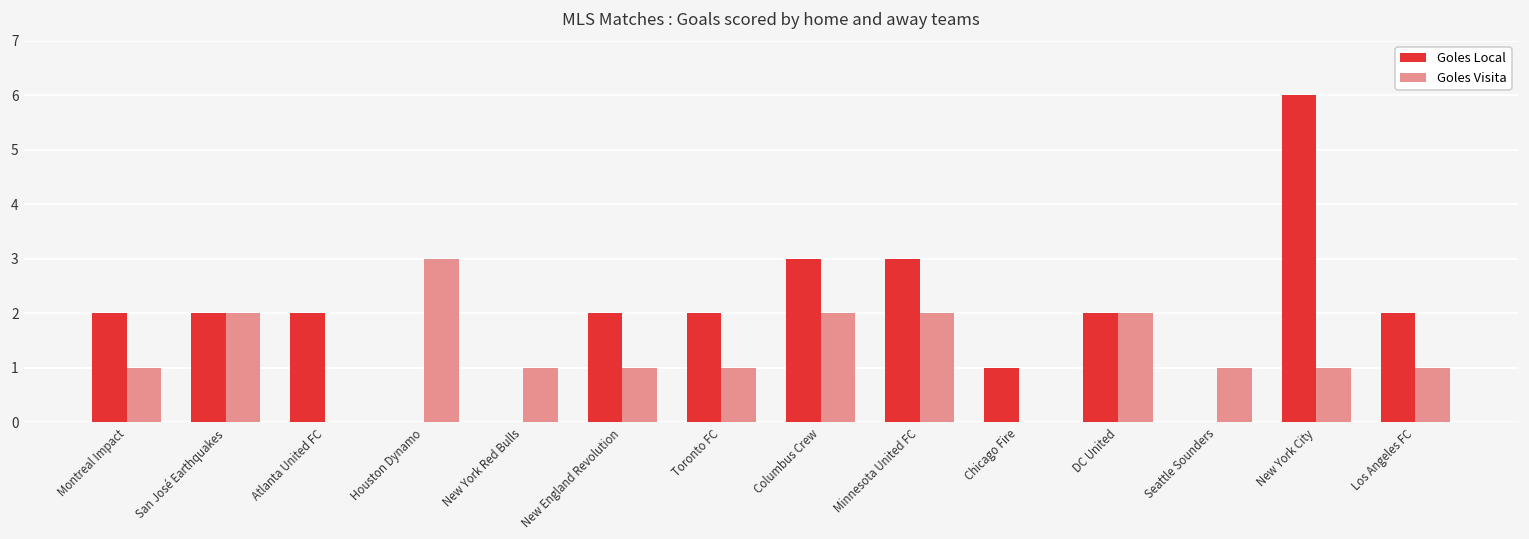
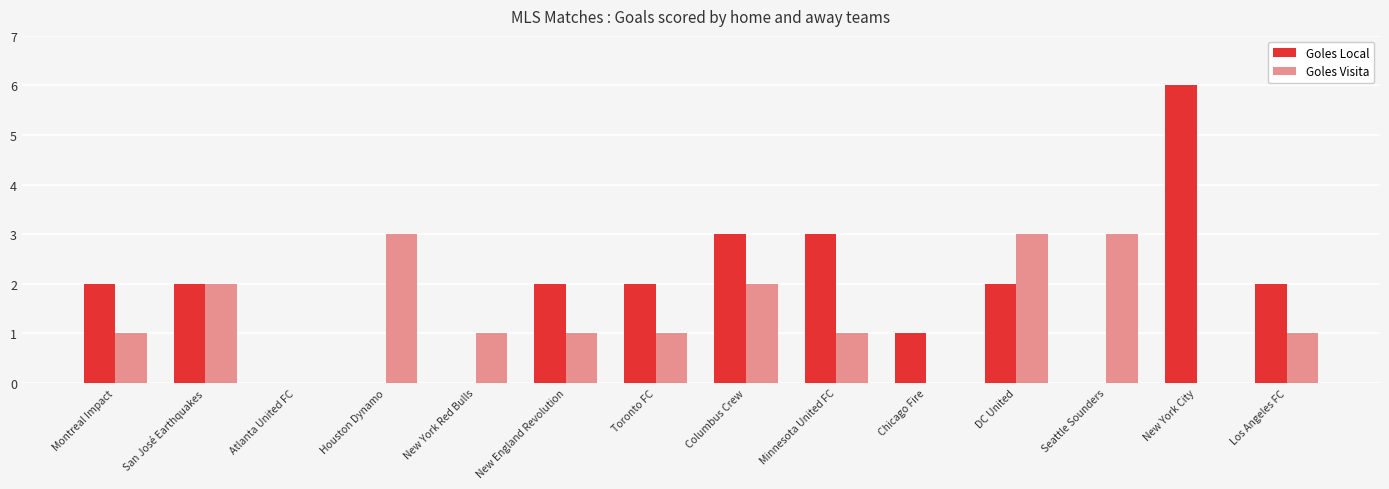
Goles Local, Atlanta United FC: 2 -> 0
Goles Visita, Minnesota United FC: 2 -> 1
Goles Visita, DC United: 2 -> 3
Goles Visita, Seattle Sounders: 1 -> 3
Goles Visita, New York City: 1 -> 0
